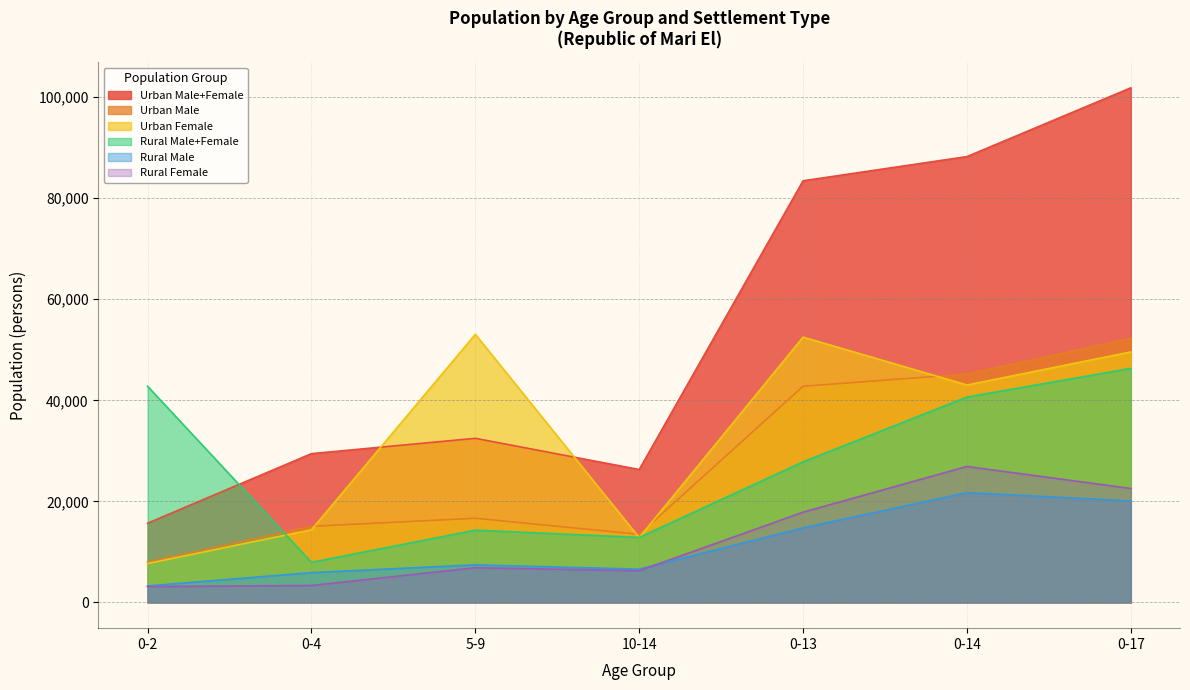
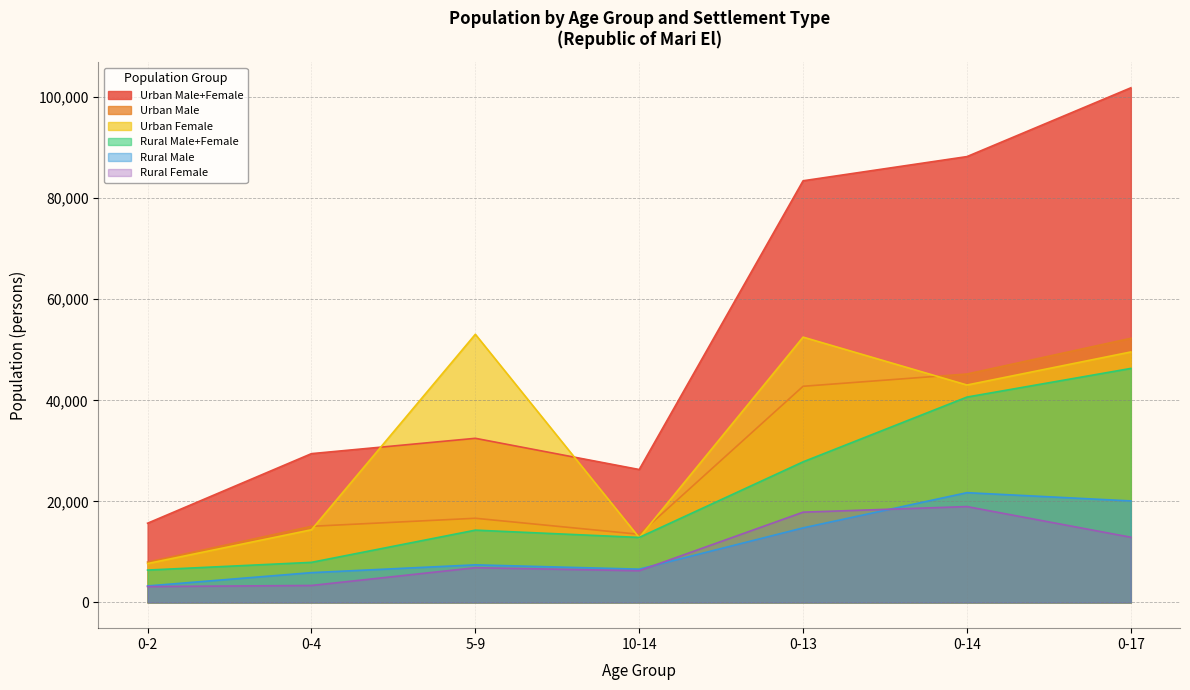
Rural Male+Female, 0-2: 43,000 -> 6,000
Rural Female, 0-14: 27,000 -> 19,000
Rural Female, 0-17: 23,000 -> 13,000
